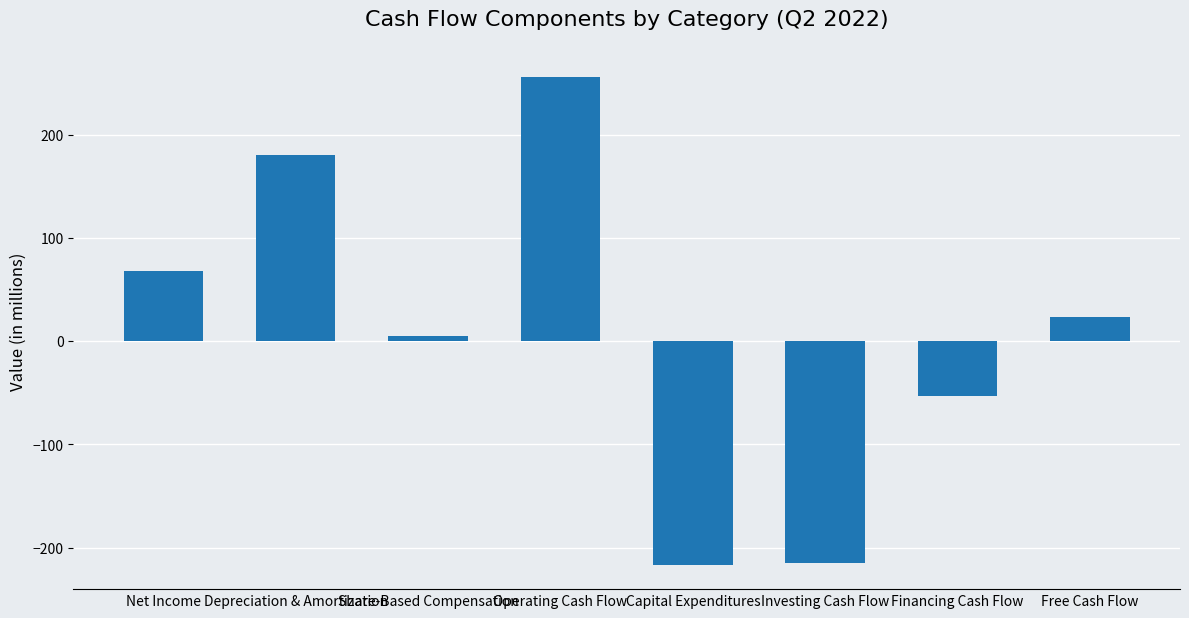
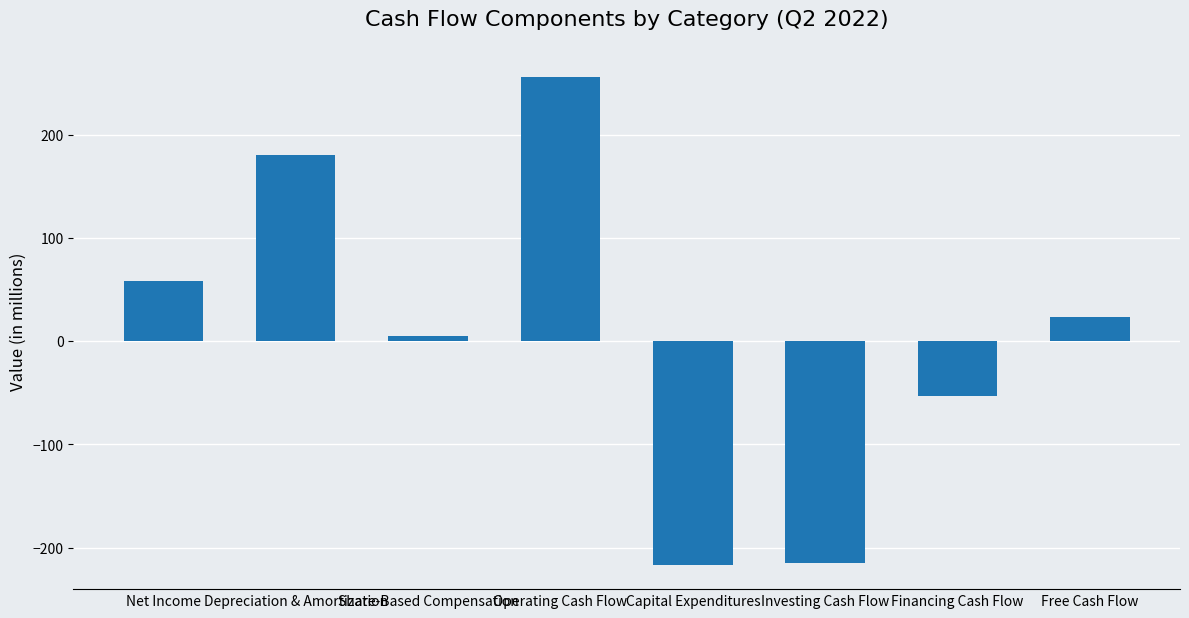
Net Income: 68 -> 58
